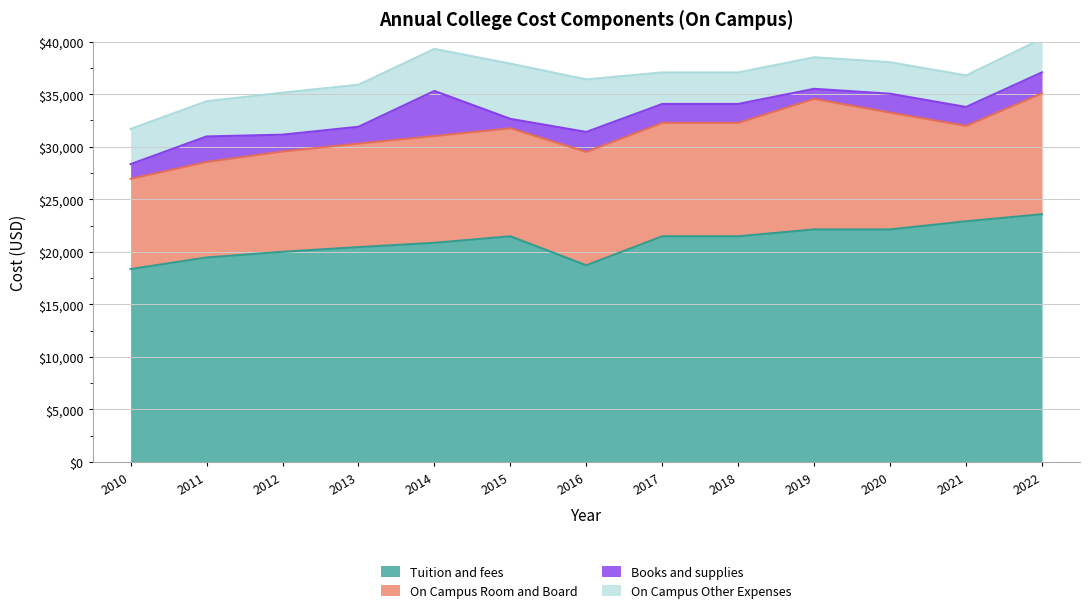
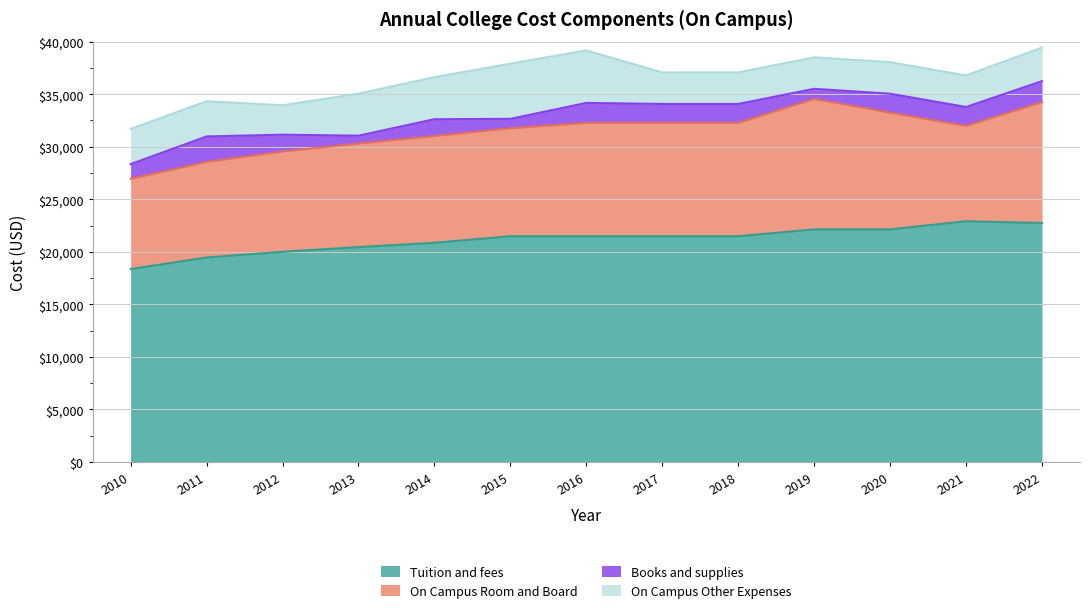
On Campus Other Expenses, 2012: $4,000 -> $2,800
Books and supplies, 2013: $1,600 -> $800
Books and supplies, 2014: $4,300 -> $1,600
Tuition and fees, 2016: $18,700 -> $21,500
Tuition and fees, 2022: $23,600 -> $22,700
